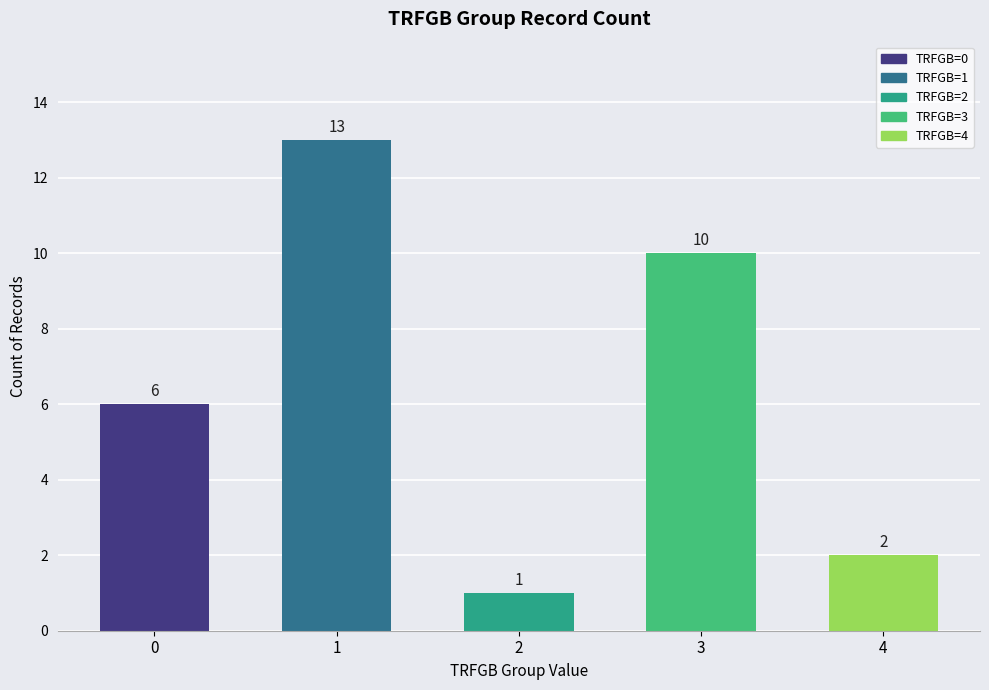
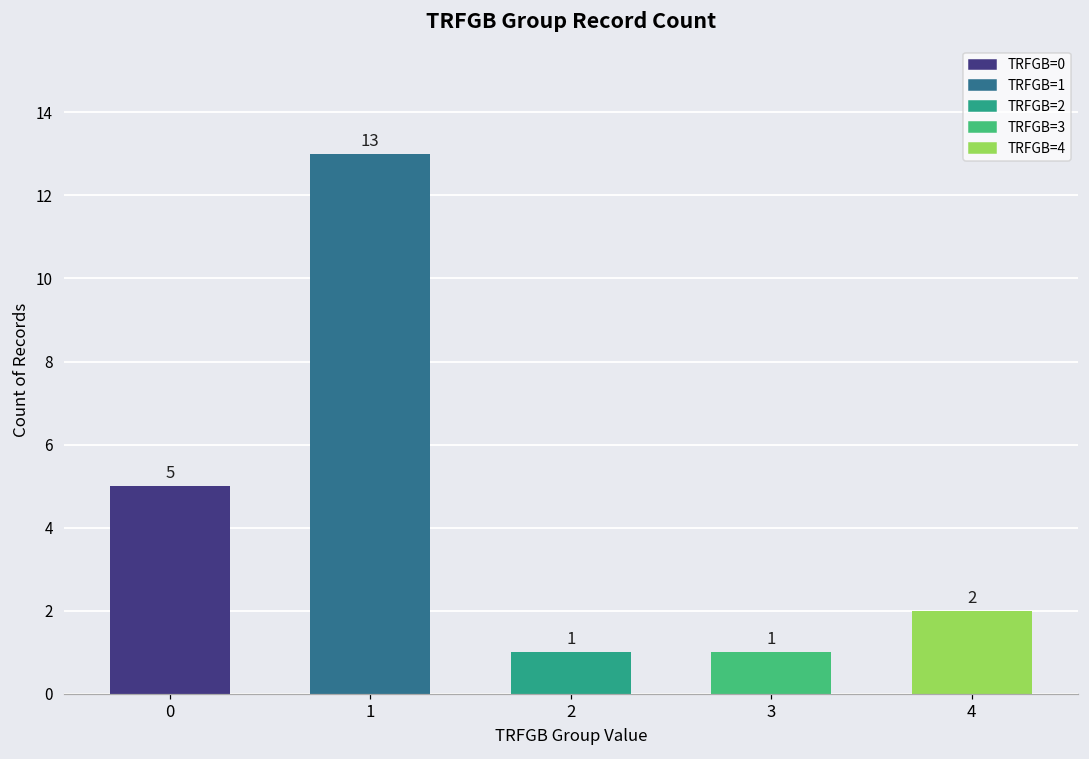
0: 6 -> 5
3: 10 -> 1
